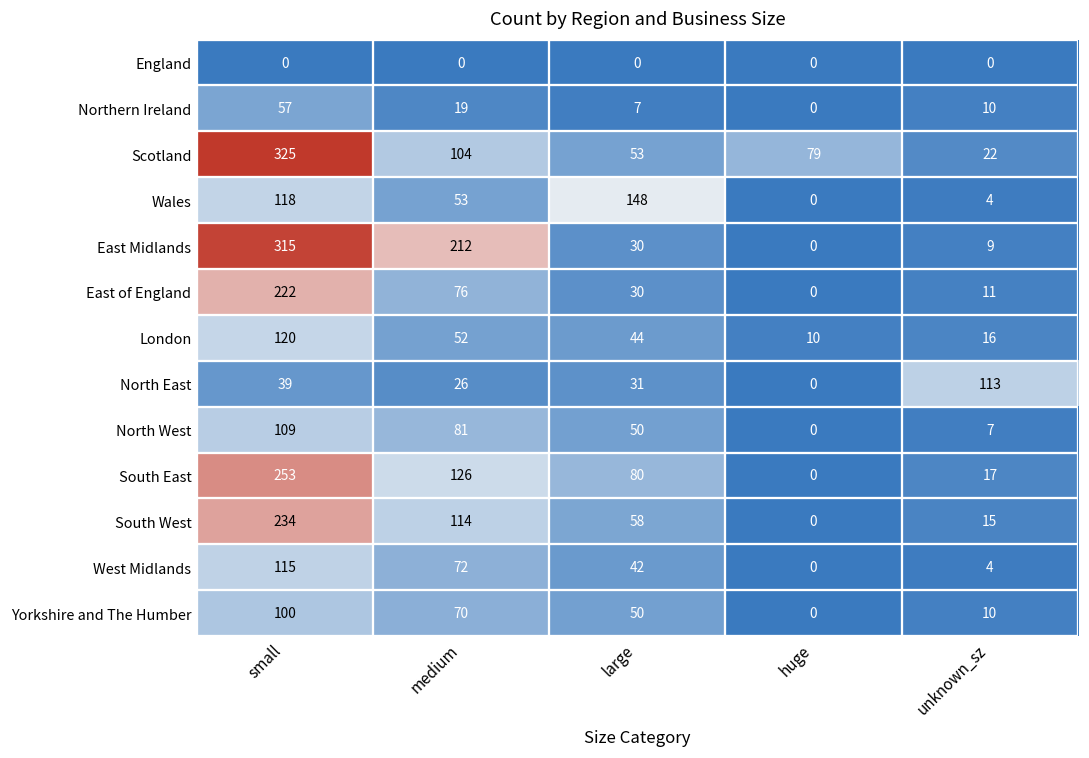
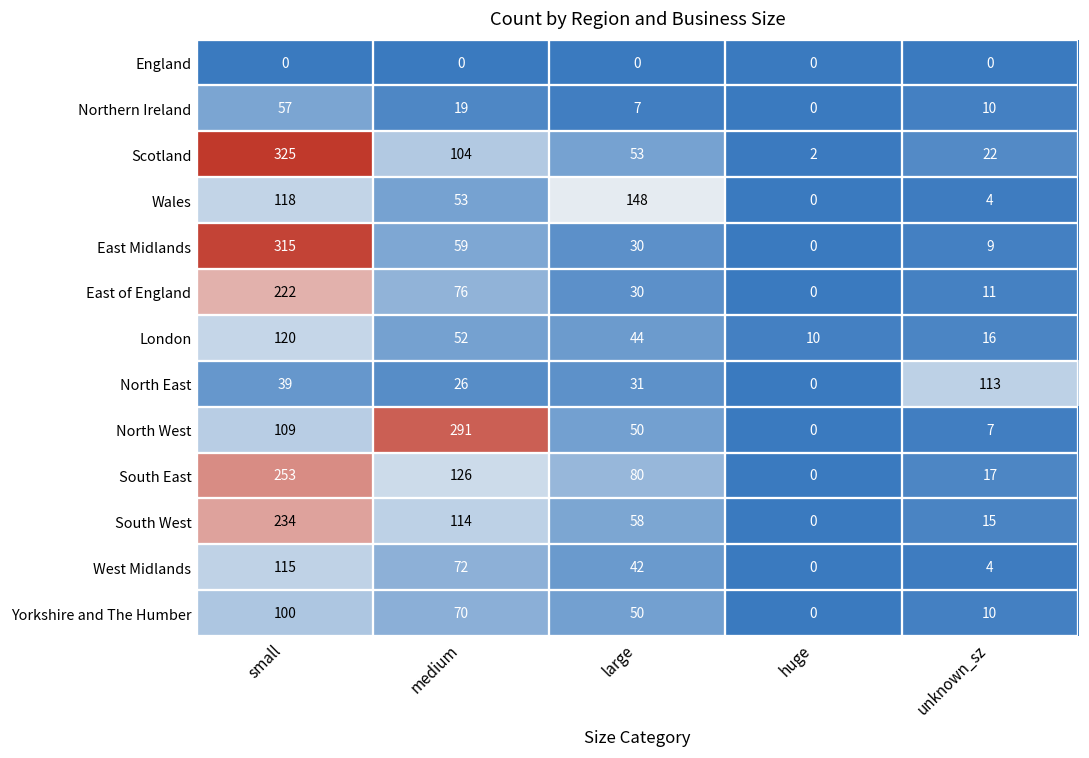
Scotland, huge: 79 -> 2
East Midlands, medium: 212 -> 59
North West, medium: 81 -> 291
